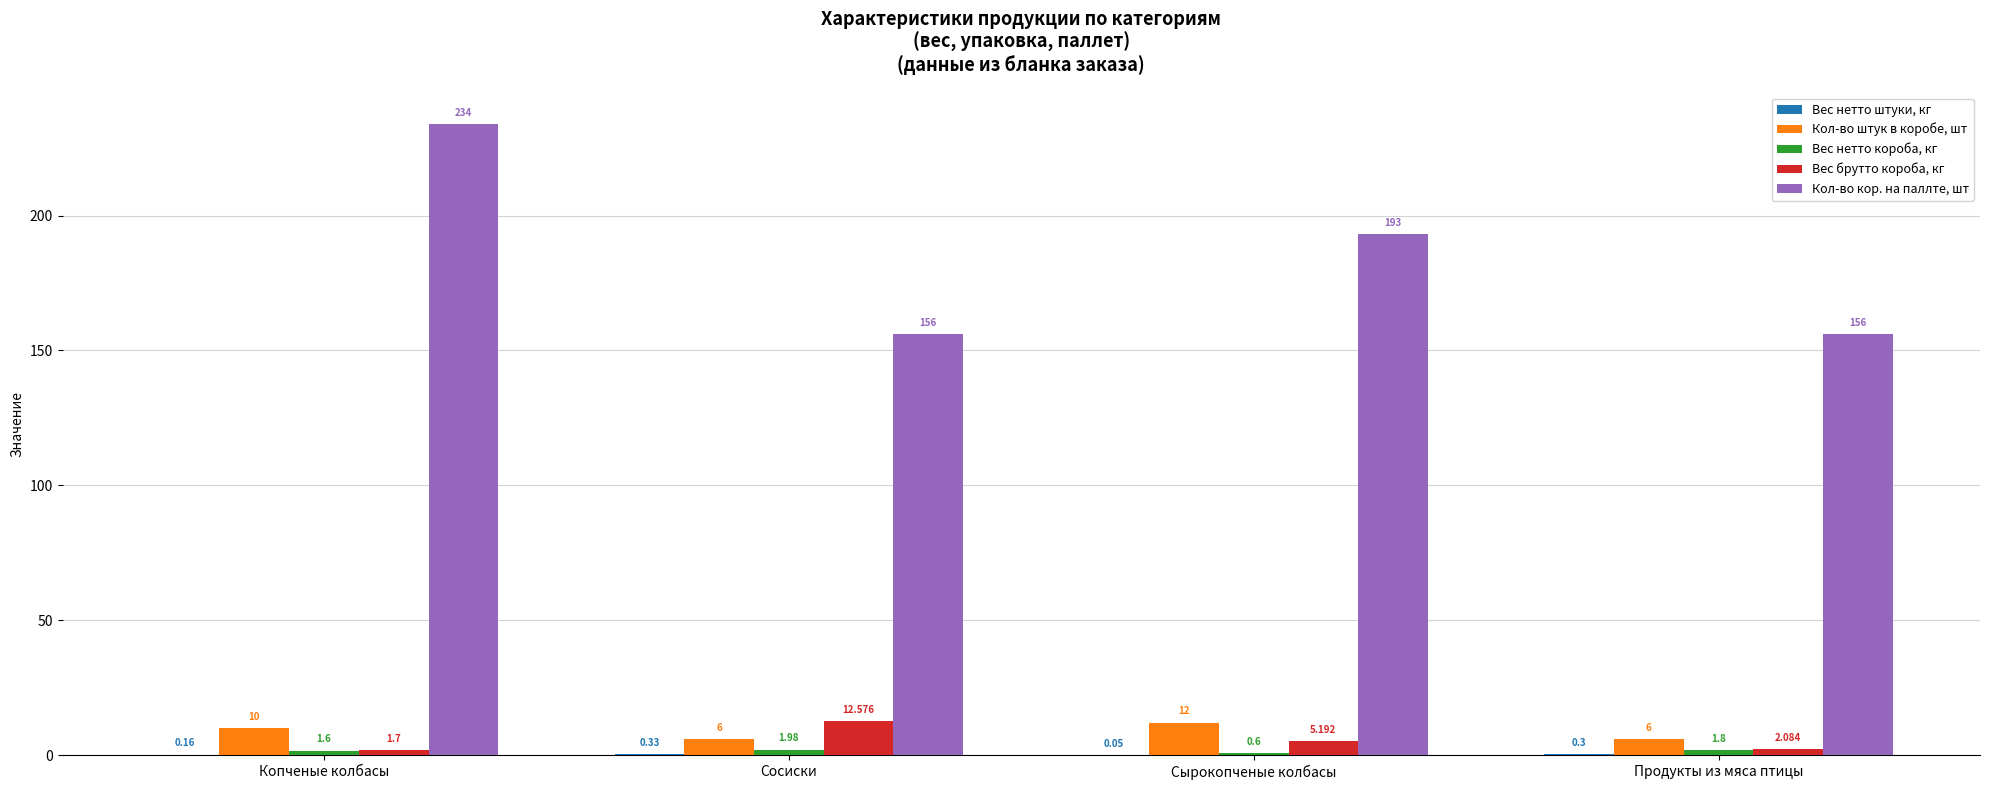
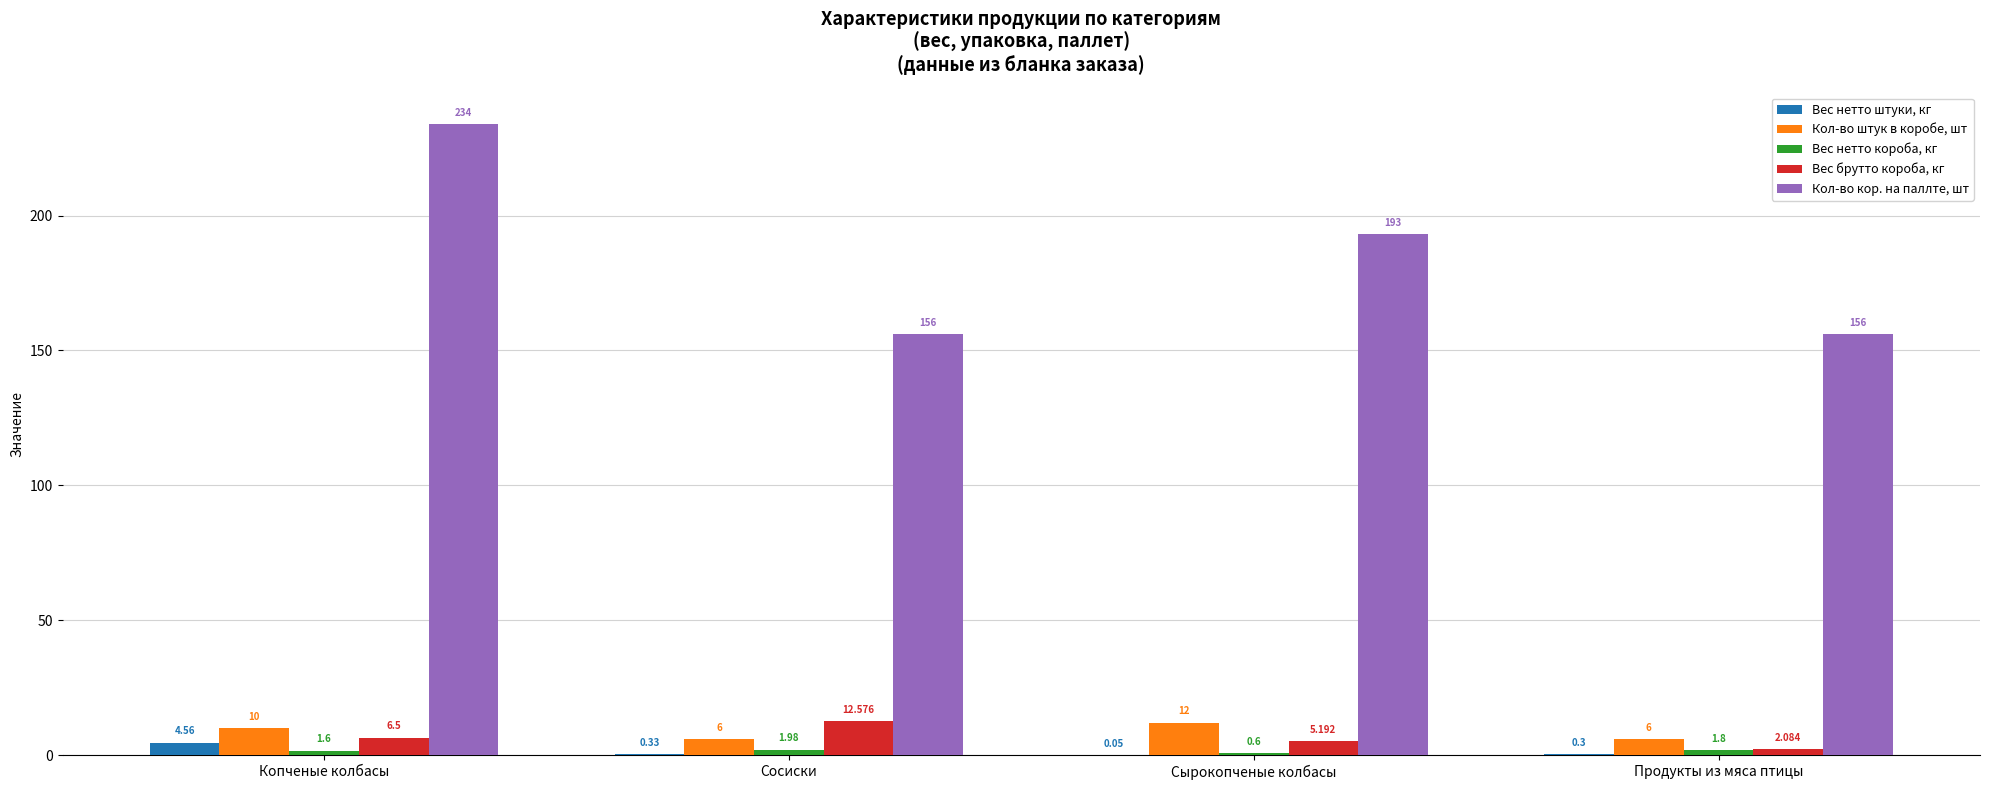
Вес нетто штуки, кг, Копченые колбасы: 0.16 -> 4.56
Вес брутто короба, кг, Копченые колбасы: 1.7 -> 6.5
